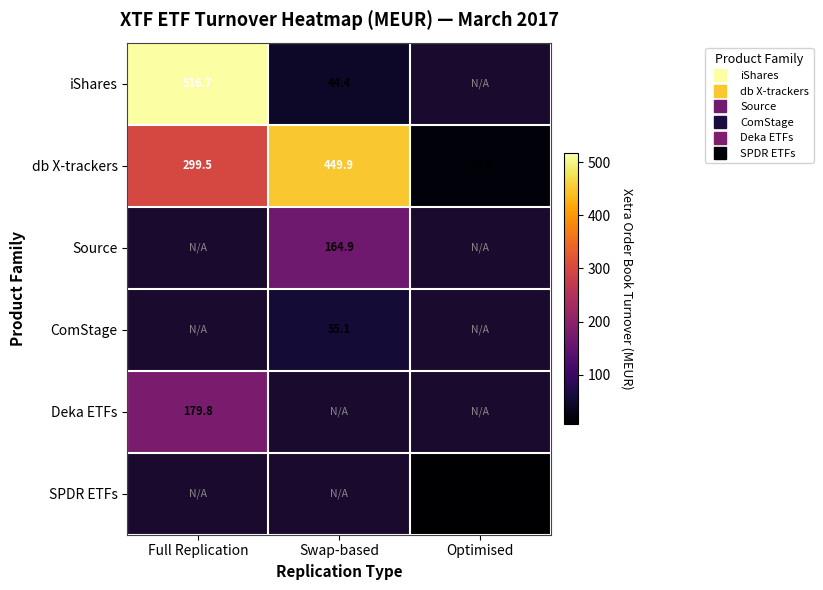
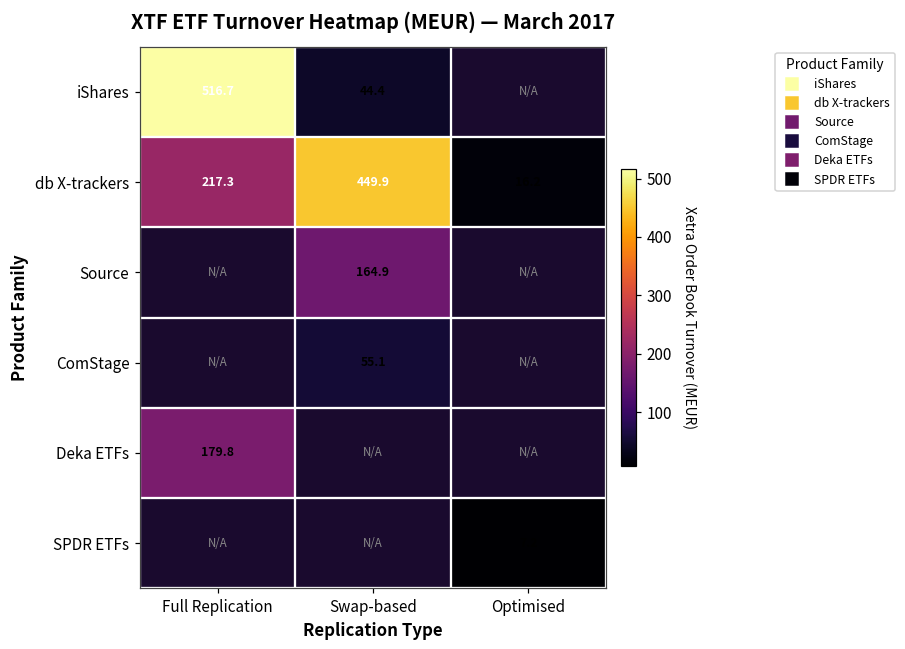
db X-trackers, Full Replication: 299.5 -> 217.3
